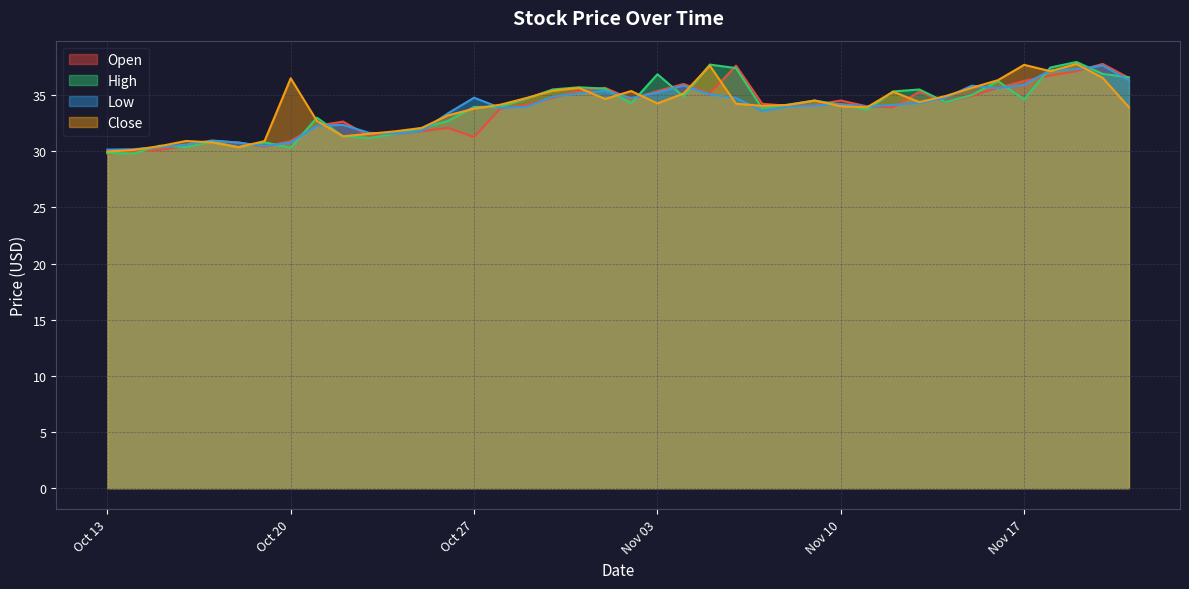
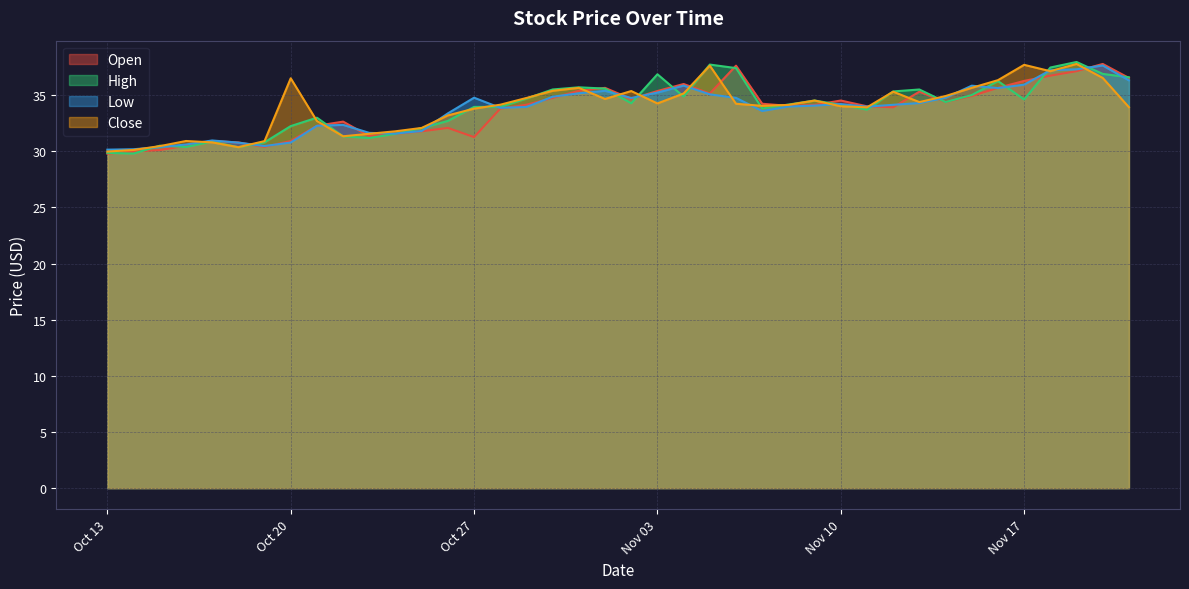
High, Oct 20: 30.3 -> 32.2
